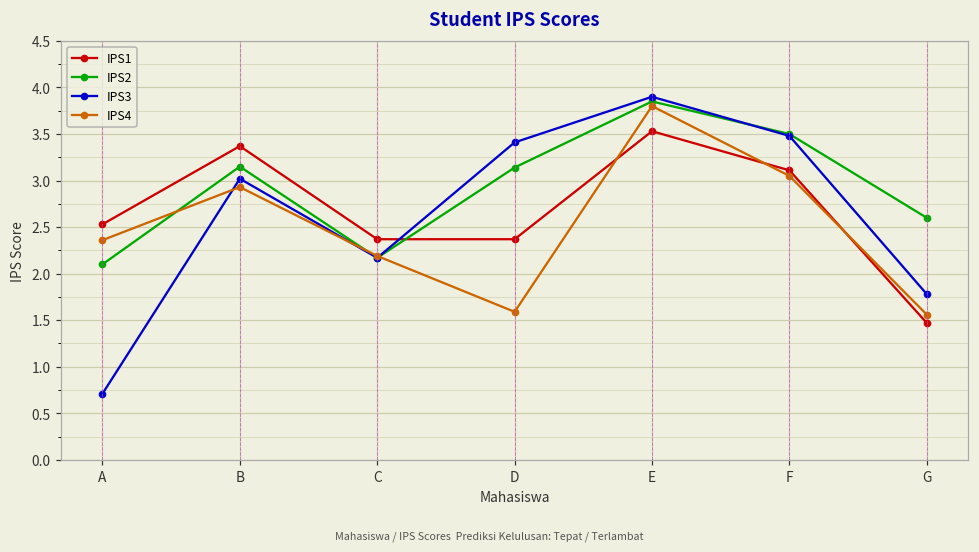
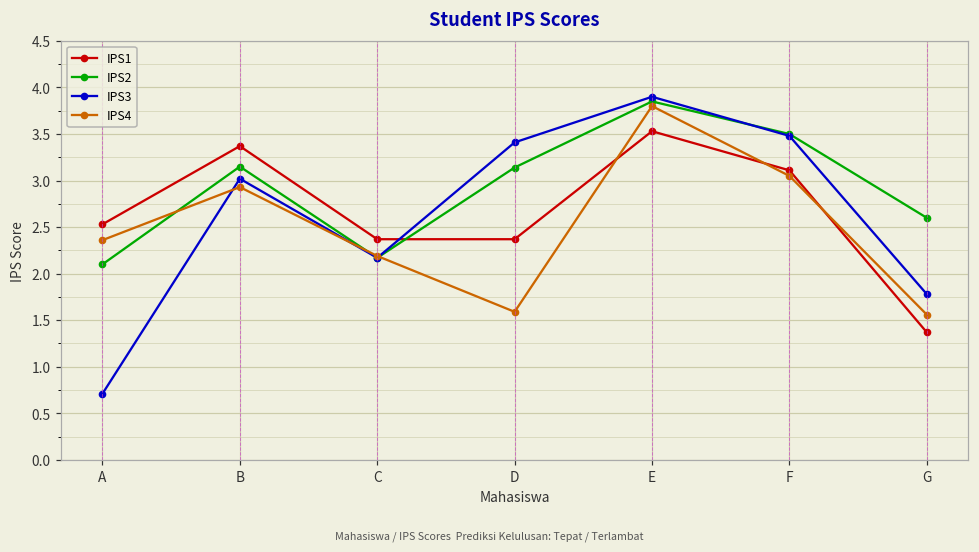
IPS1, G: 1.5 -> 1.4
